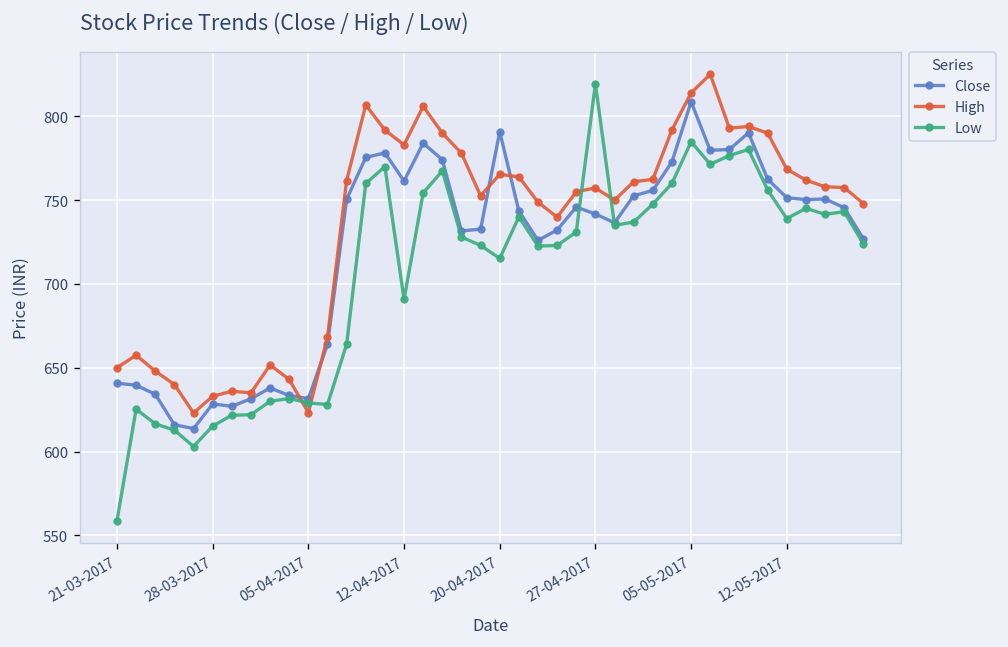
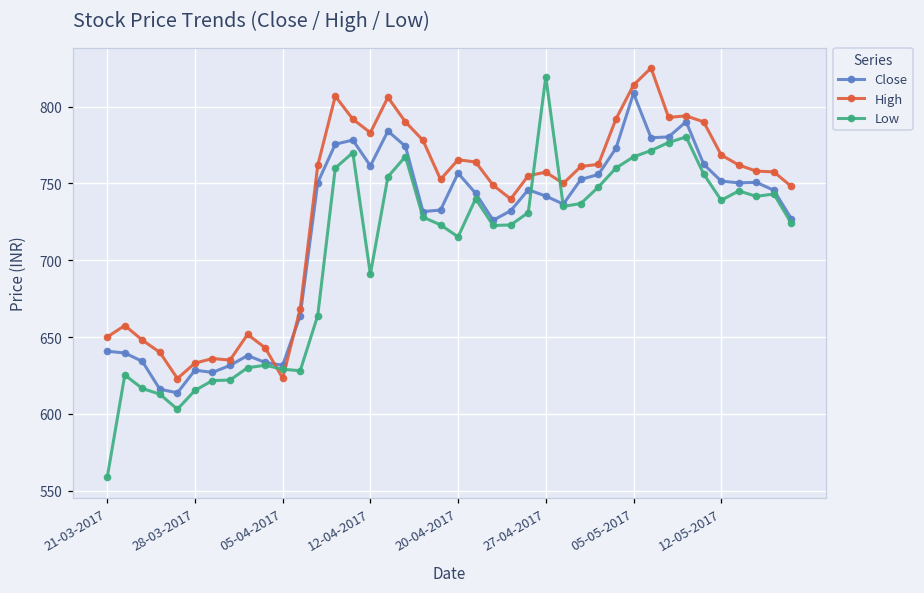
Close, 20-04-2017: 791 -> 757
Low, 05-05-2017: 785 -> 767
